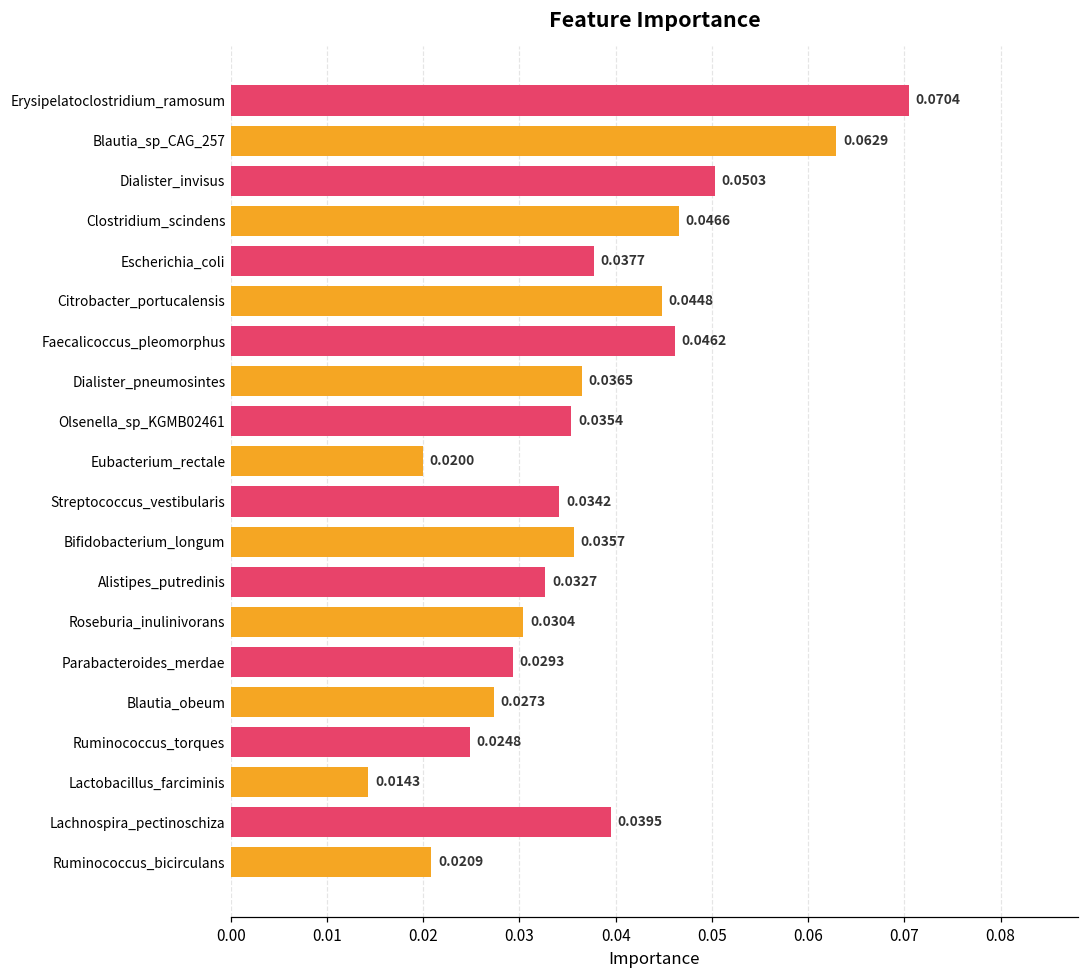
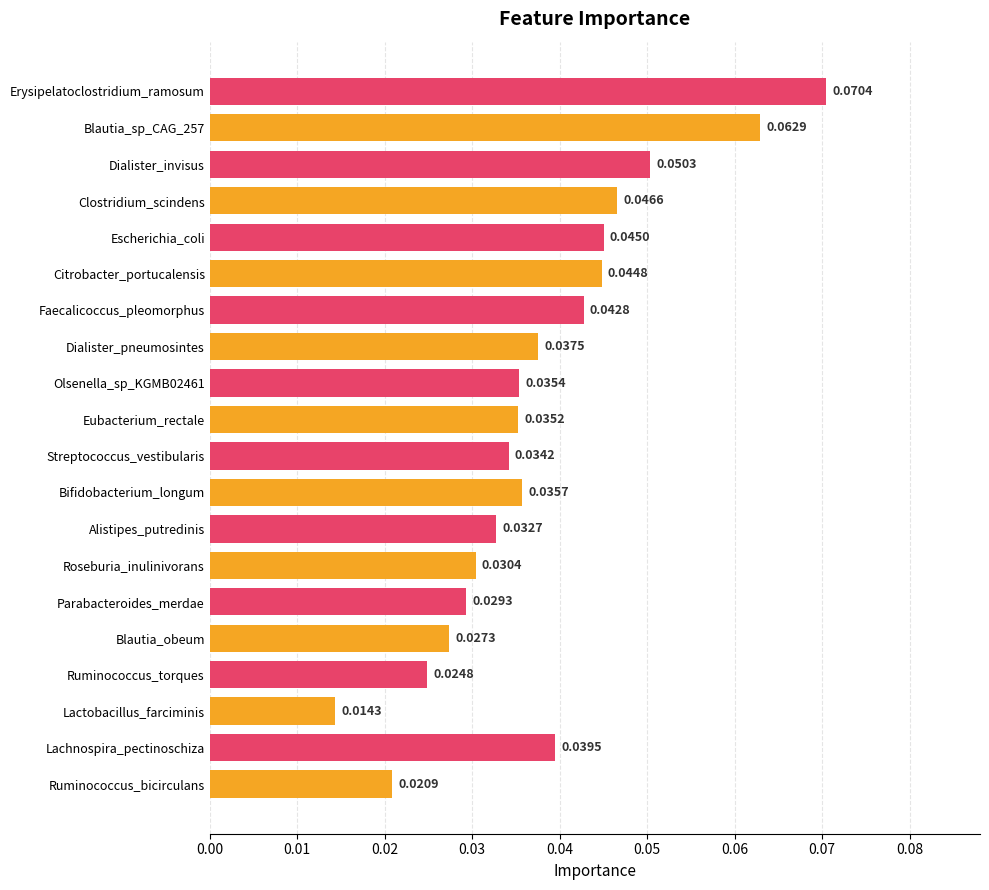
Escherichia_coli: 0.0377 -> 0.0450
Faecalicoccus_pleomorphus: 0.0462 -> 0.0428
Dialister_pneumosintes: 0.0365 -> 0.0375
Eubacterium_rectale: 0.0200 -> 0.0352
